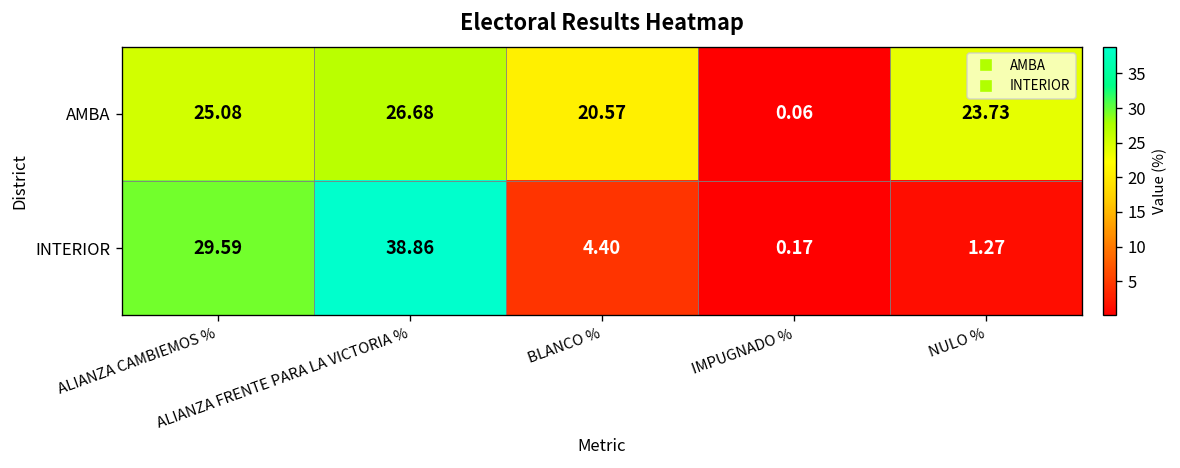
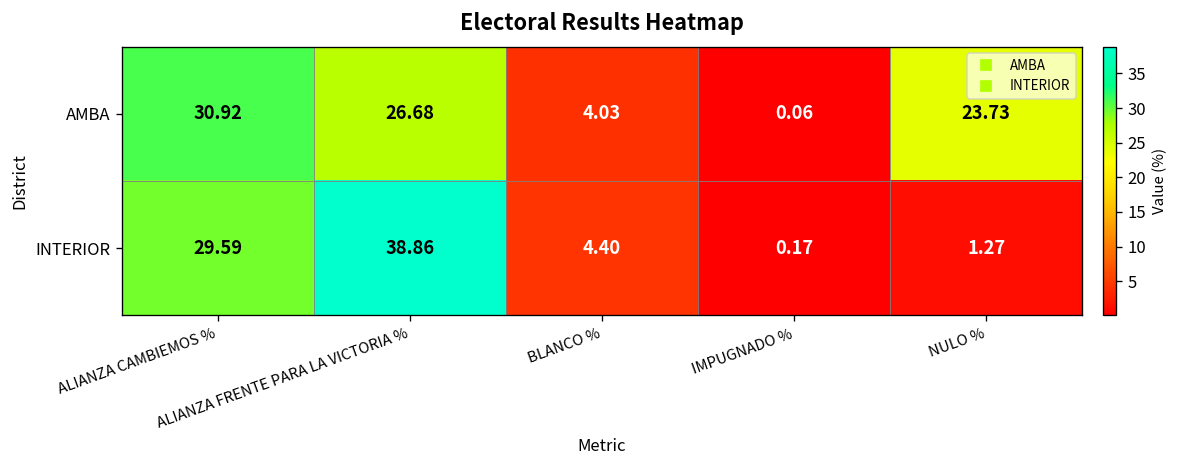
AMBA, ALIANZA CAMBIEMOS %: 25.08 -> 30.92
AMBA, BLANCO %: 20.57 -> 4.03
